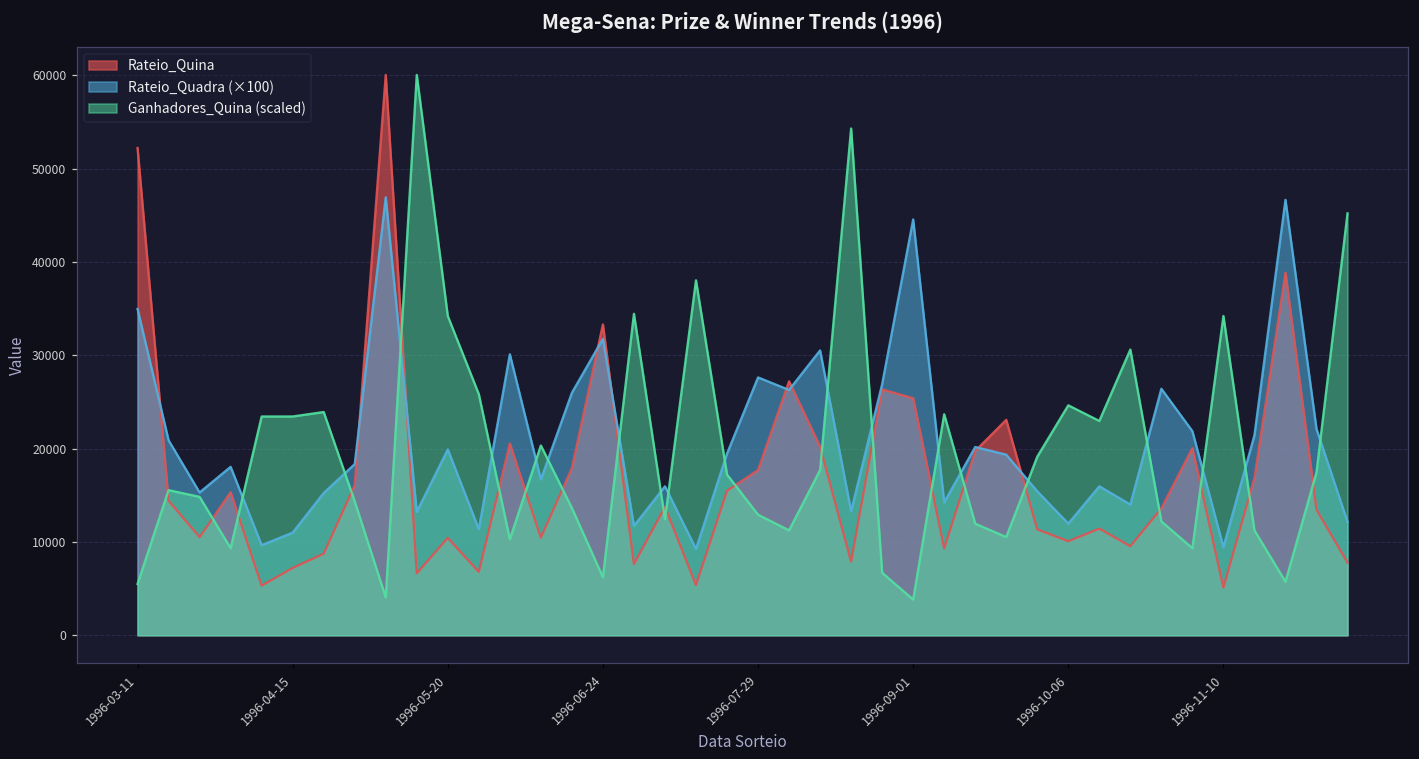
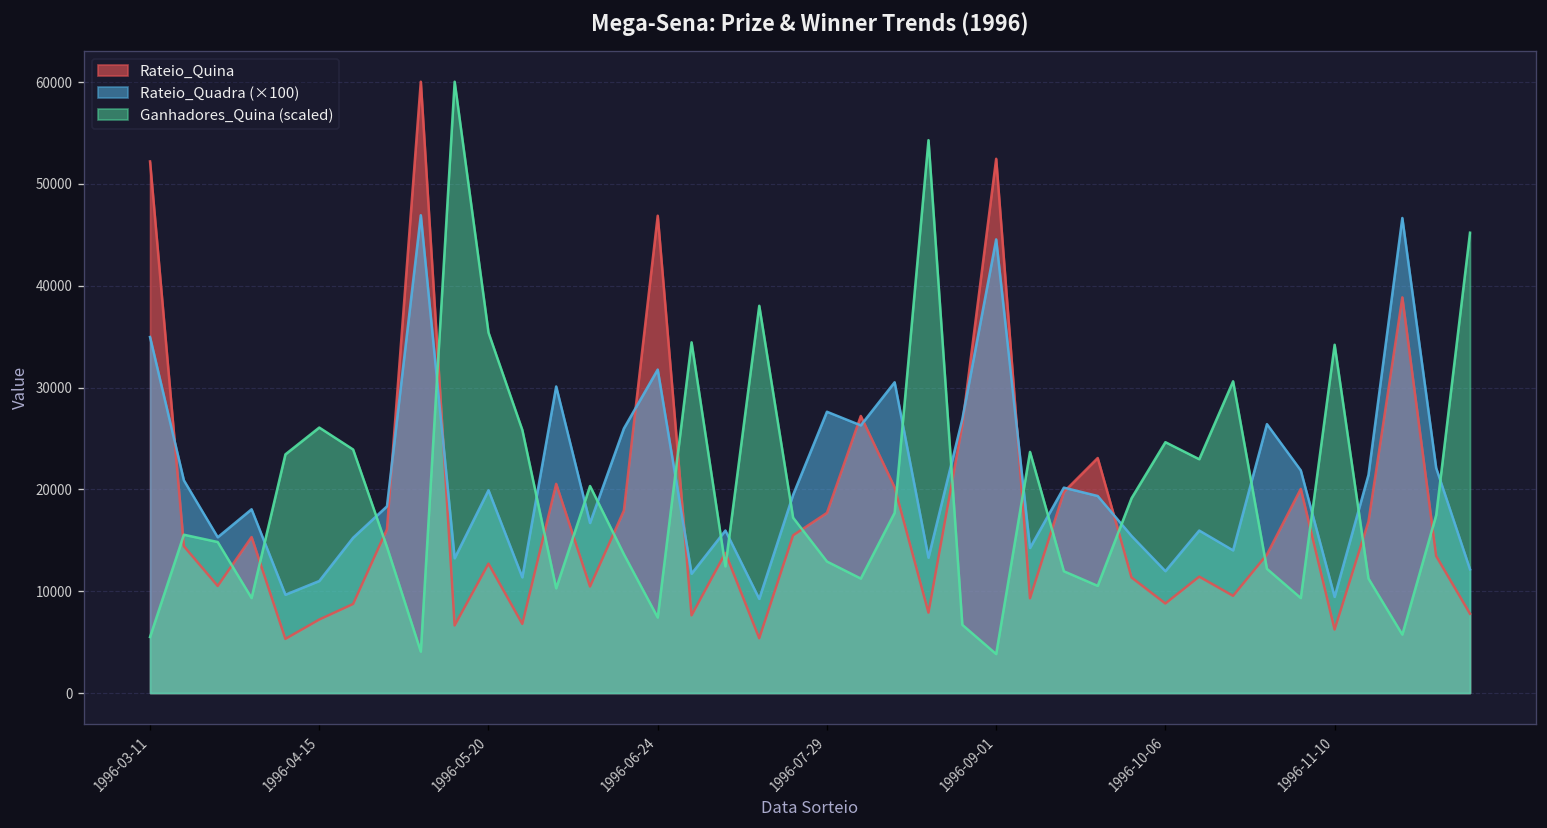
Ganhadores_Quina (scaled), 1996-04-15: 23000 -> 26000
Rateio_Quina, 1996-05-20: 10000 -> 13000
Ganhadores_Quina (scaled), 1996-05-20: 34000 -> 35000
Rateio_Quina, 1996-06-24: 33000 -> 47000
Ganhadores_Quina (scaled), 1996-06-24: 6000 -> 7000
Rateio_Quina, 1996-09-01: 25000 -> 52000
Rateio_Quina, 1996-10-06: 10000 -> 9000
Rateio_Quina, 1996-11-10: 5000 -> 6000
